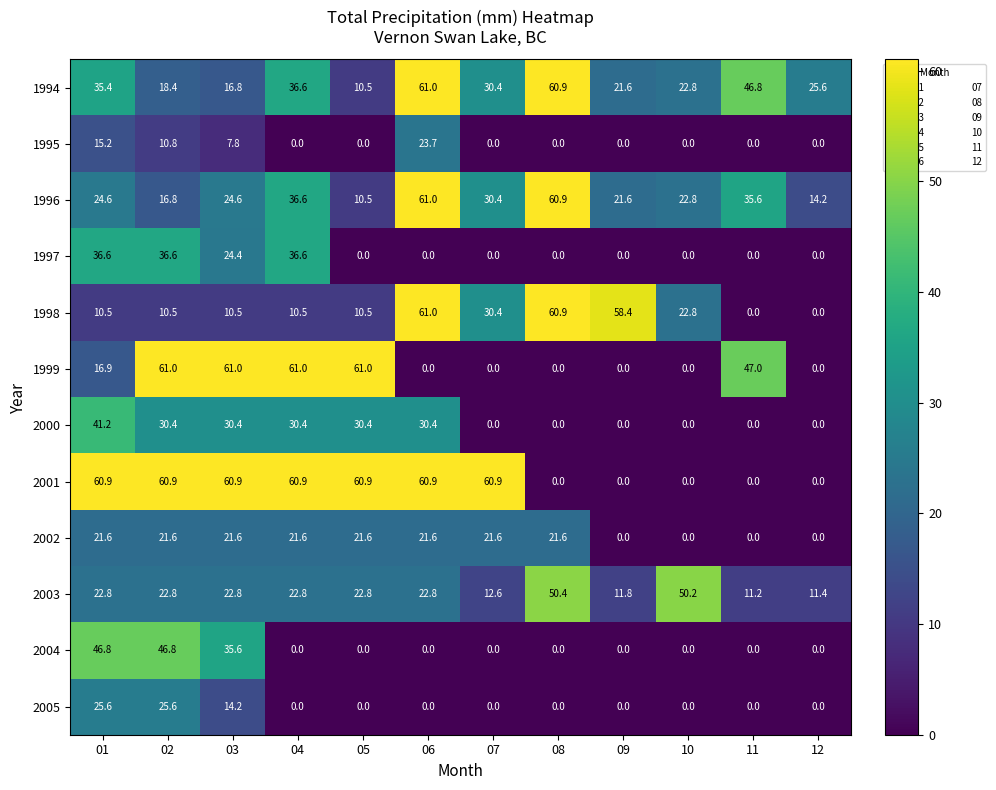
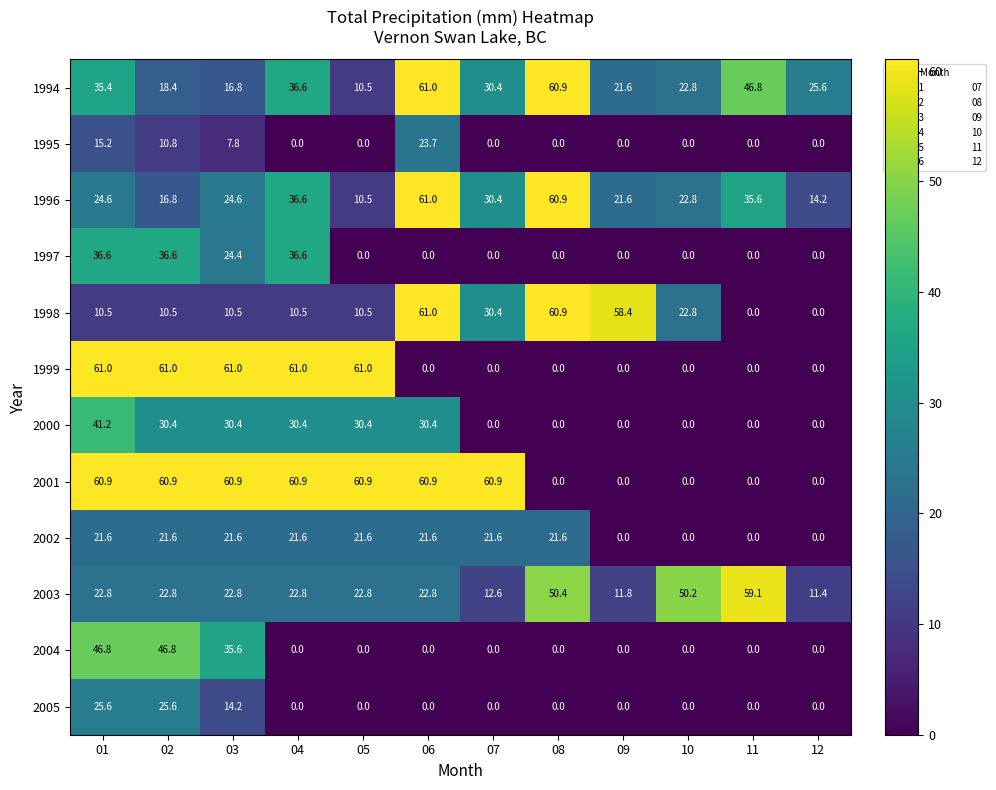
1999, 01: 16.9 -> 61.0
1999, 11: 47.0 -> 0.0
2003, 11: 11.2 -> 59.1
